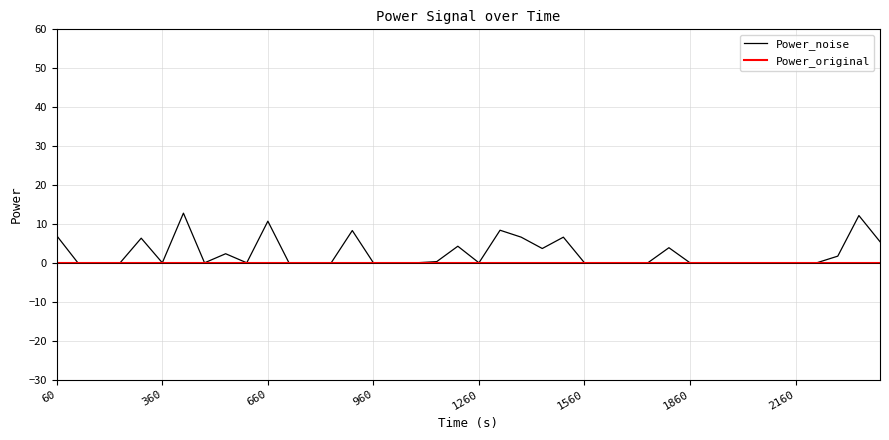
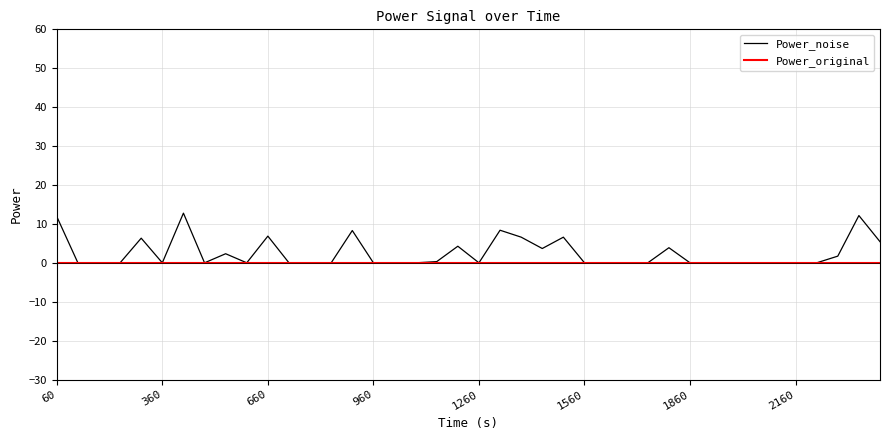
Power_noise, 60: 7 -> 12
Power_noise, 660: 11 -> 7
